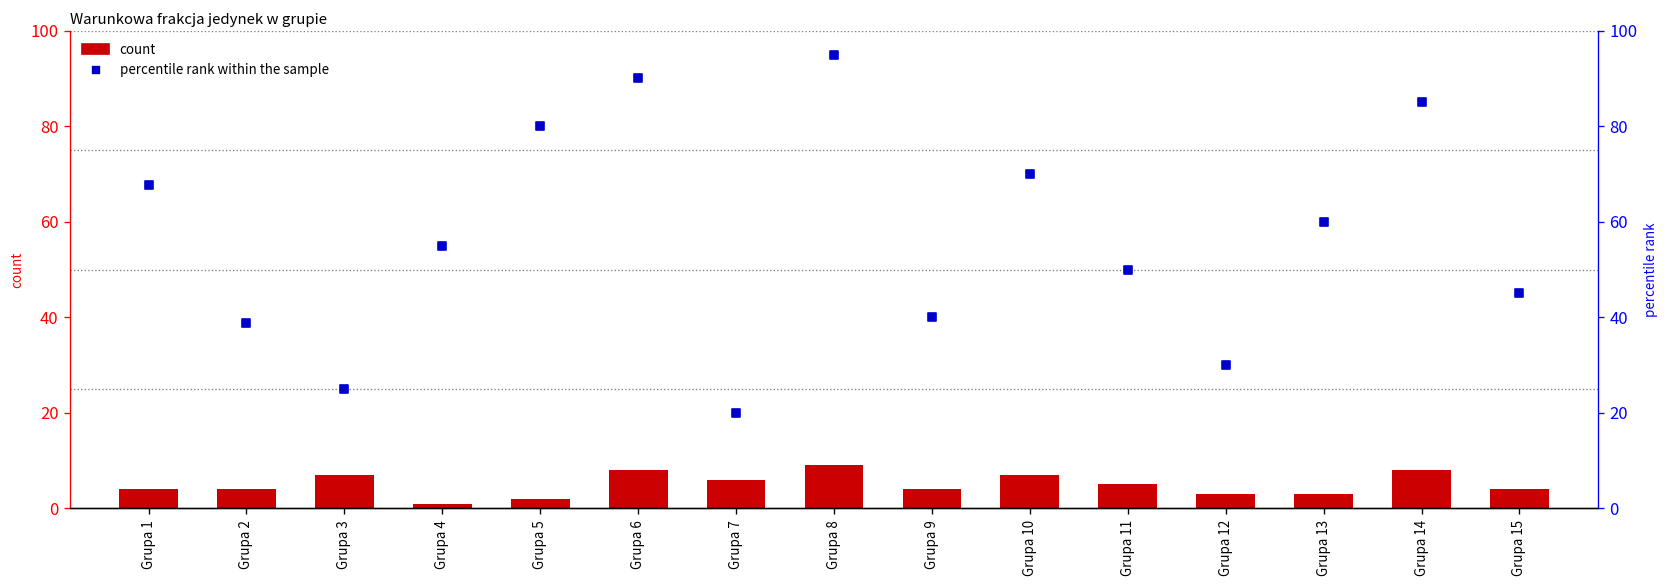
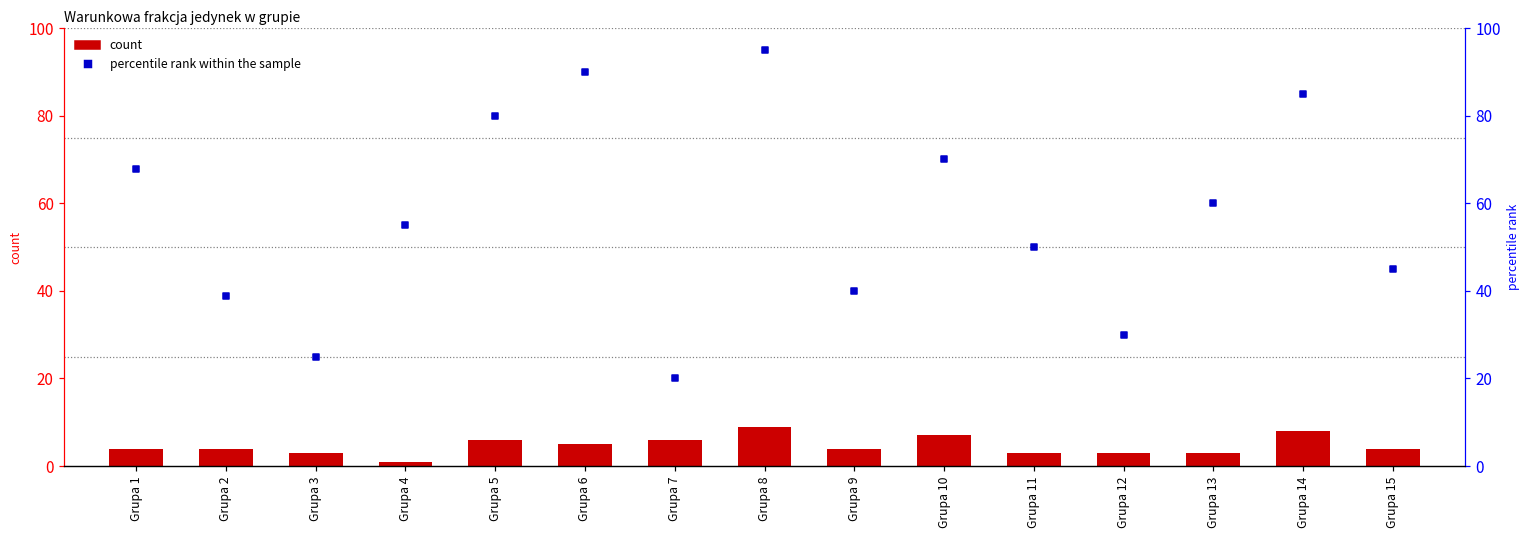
count, Grupa 3: 7 -> 3
count, Grupa 5: 2 -> 6
count, Grupa 6: 8 -> 5
count, Grupa 11: 5 -> 3
